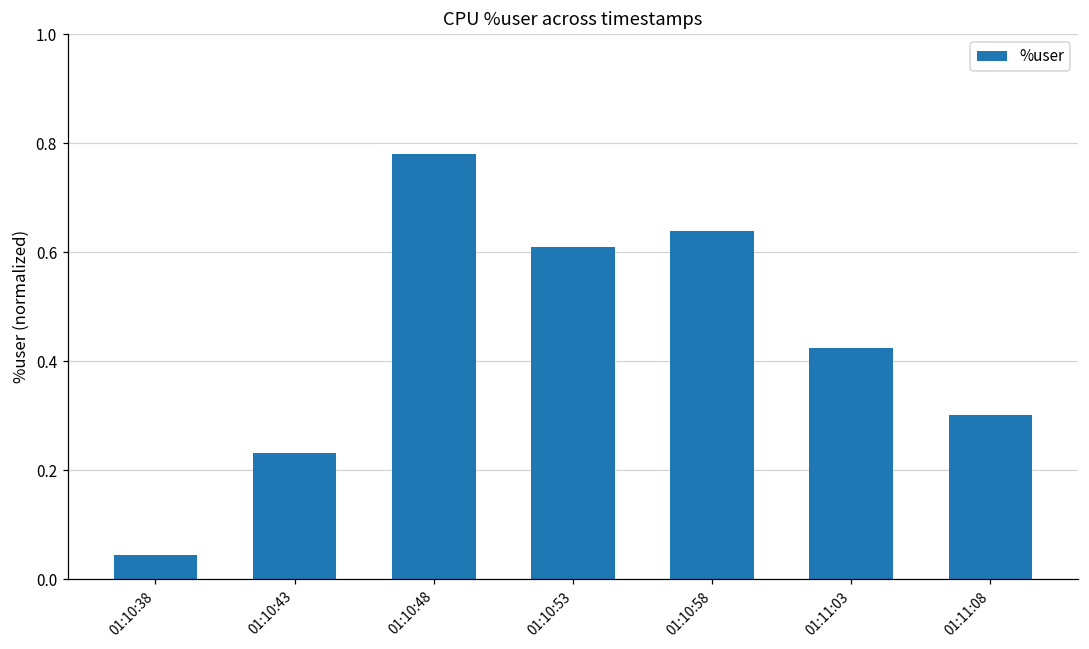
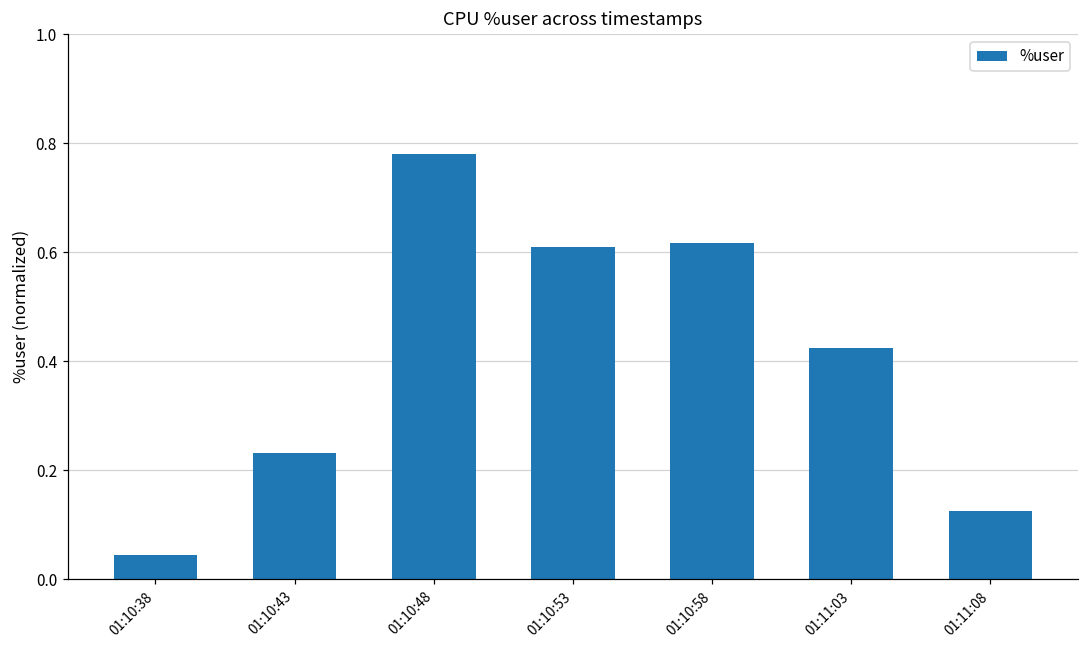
01:10:58: 0.64 -> 0.62
01:11:08: 0.30 -> 0.13
